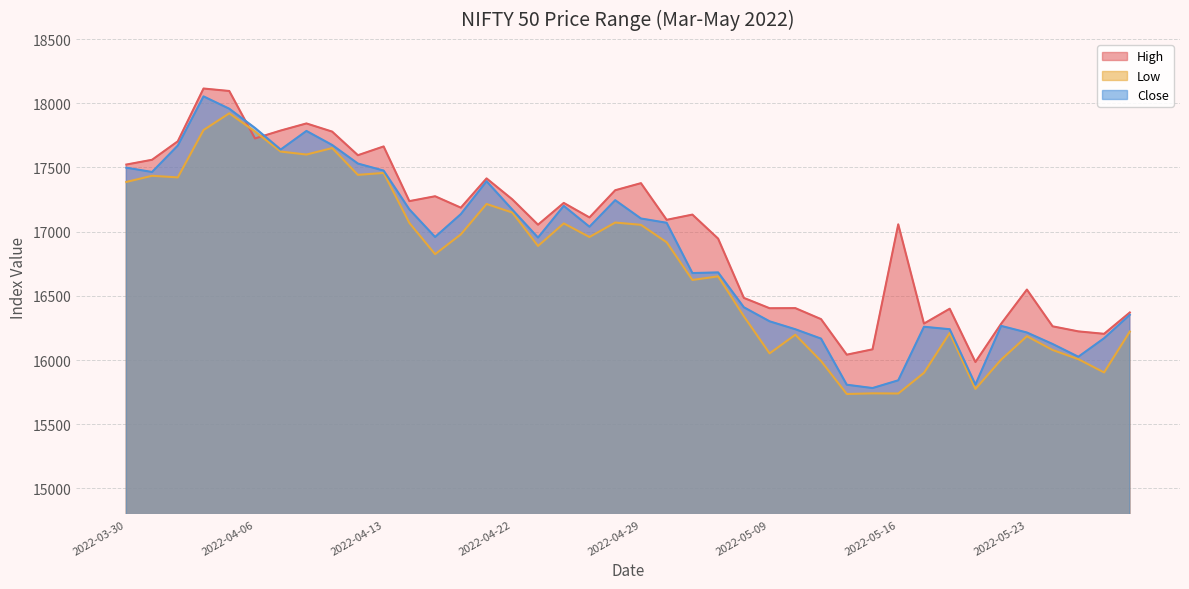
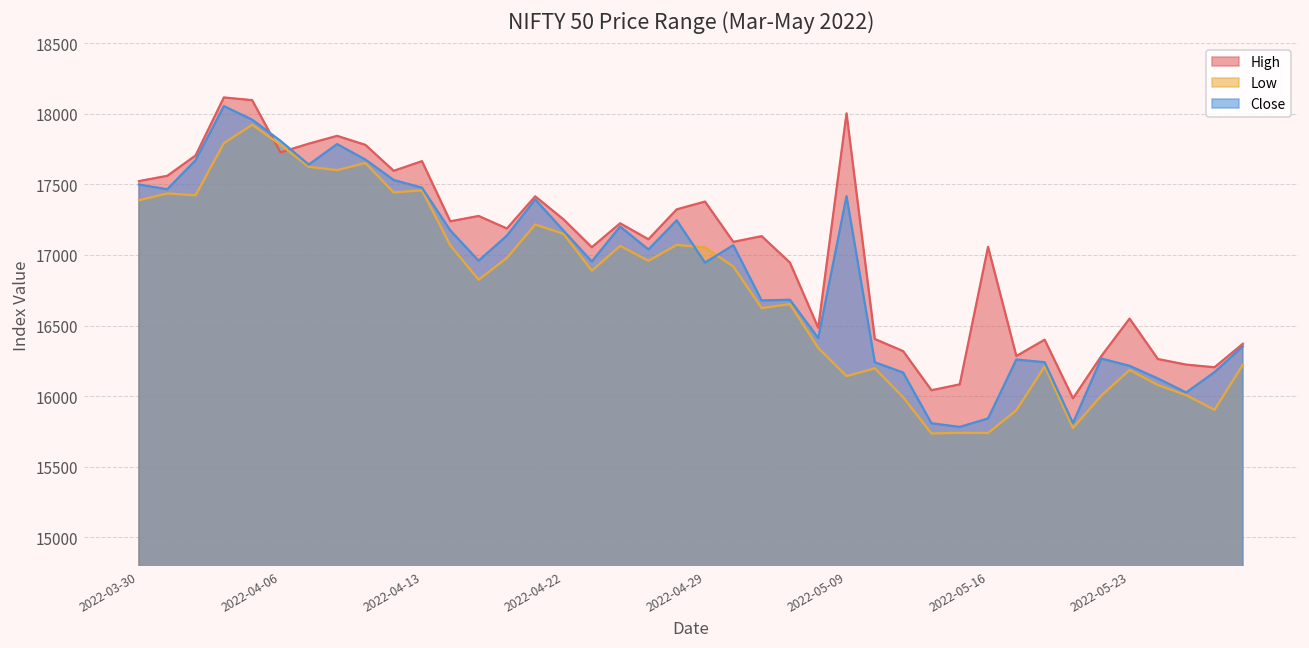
Close, 2022-04-29: 17100 -> 16950
High, 2022-05-09: 16400 -> 18000
Low, 2022-05-09: 16050 -> 16140
Close, 2022-05-09: 16300 -> 17420
